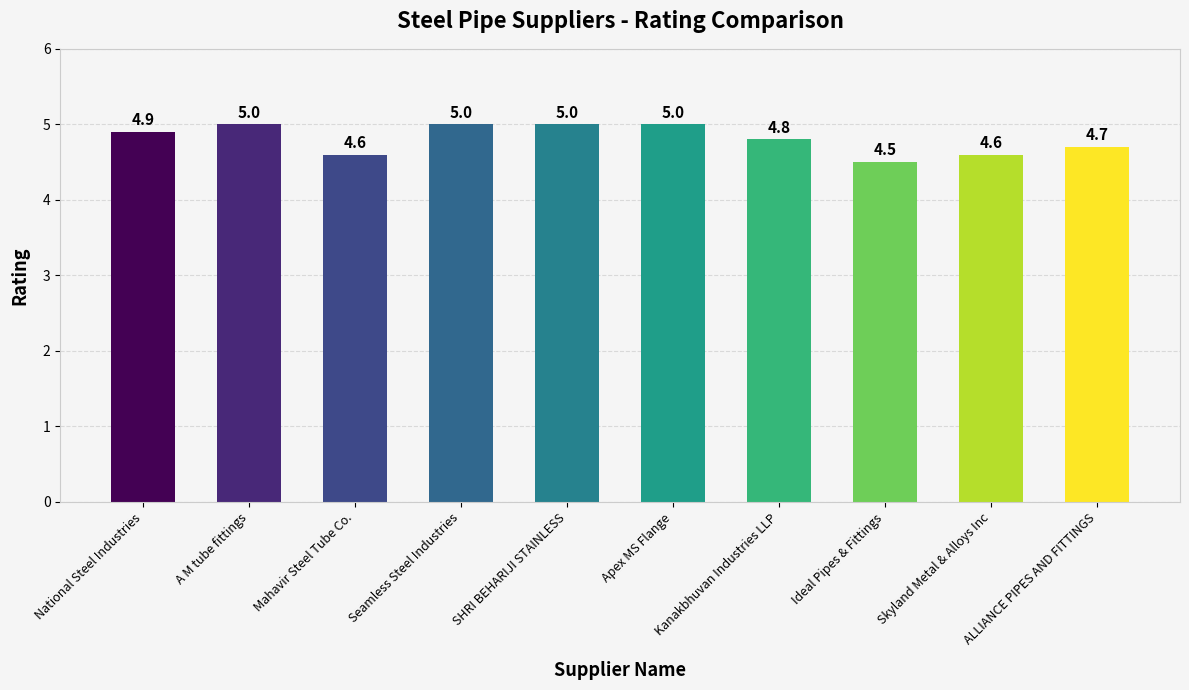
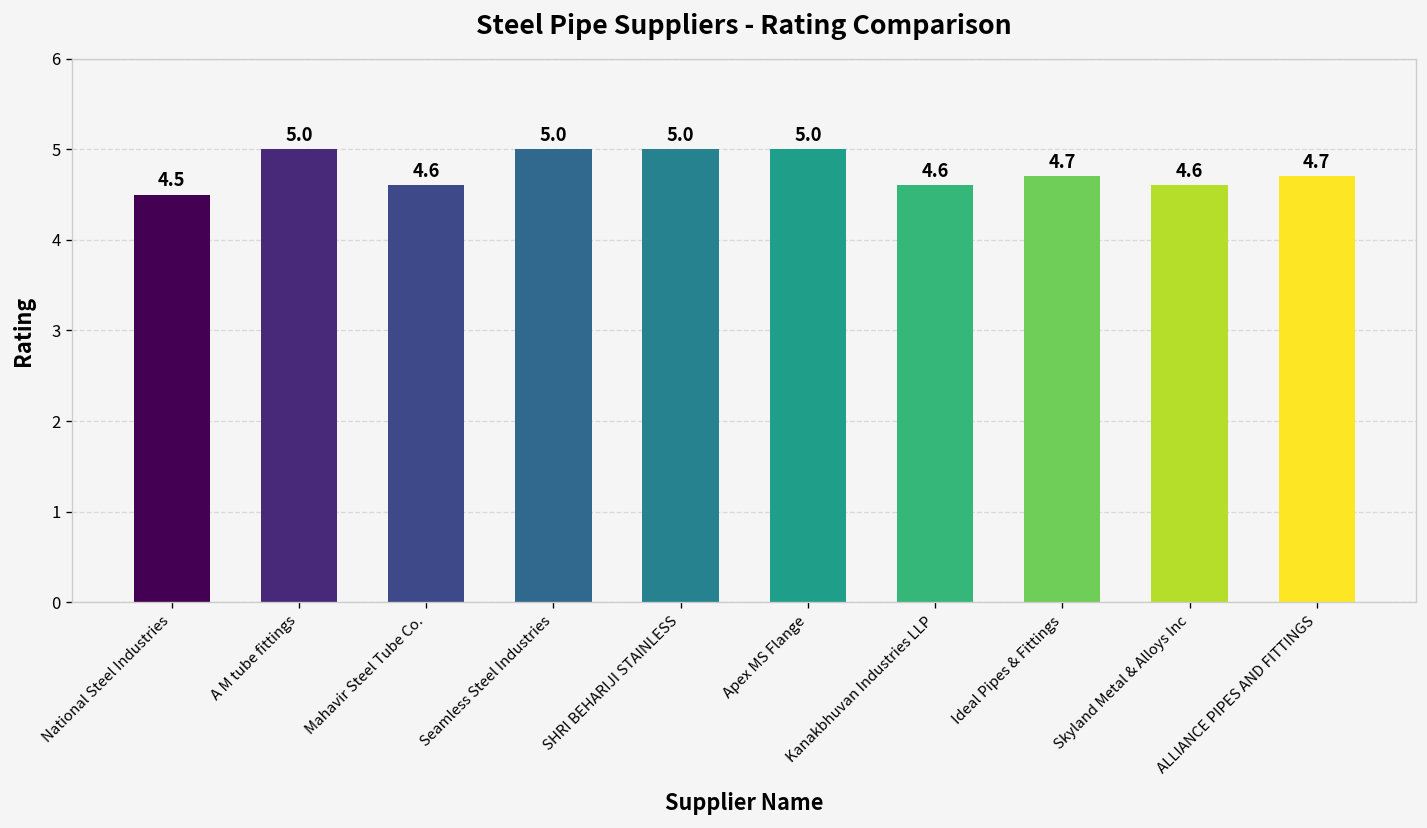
National Steel Industries: 4.9 -> 4.5
Kanakbhuvan Industries LLP: 4.8 -> 4.6
Ideal Pipes & Fittings: 4.5 -> 4.7
